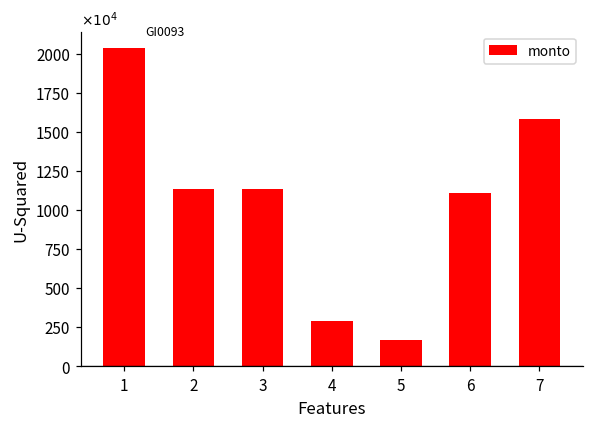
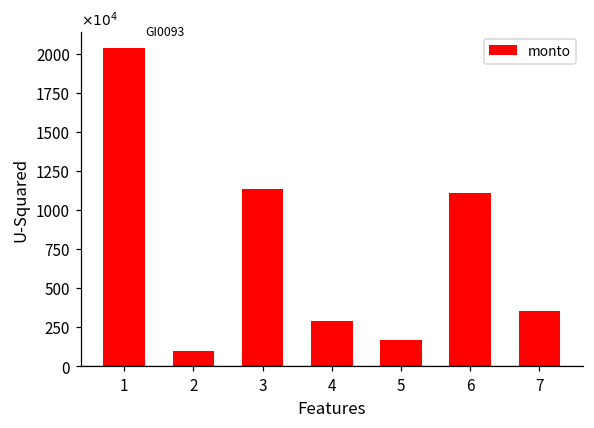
2: 1130 -> 100
7: 1580 -> 350
